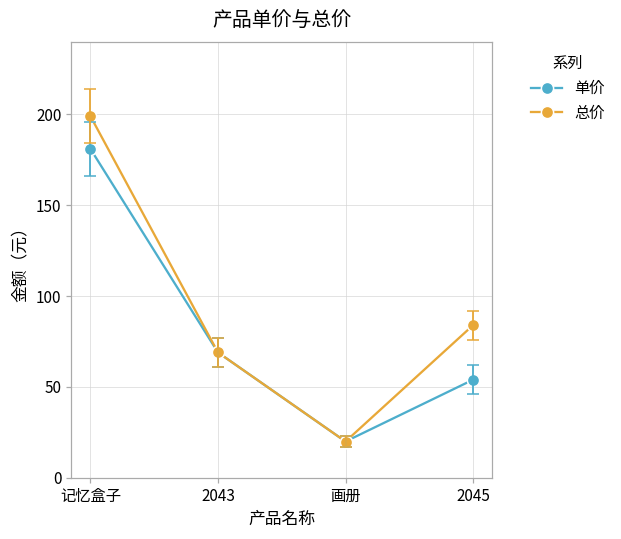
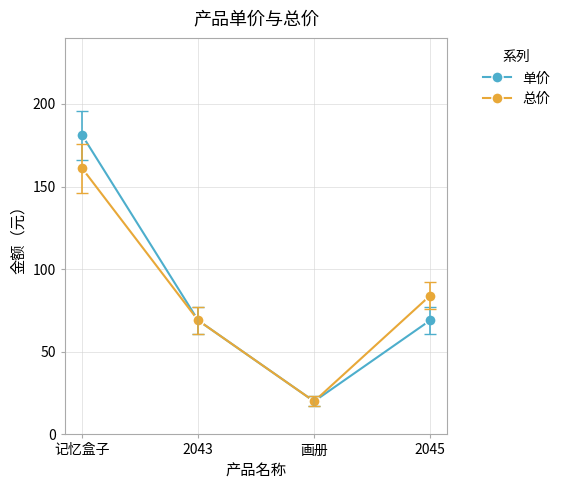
总价, 记忆盒子: 199 -> 161
单价, 2045: 54 -> 69
